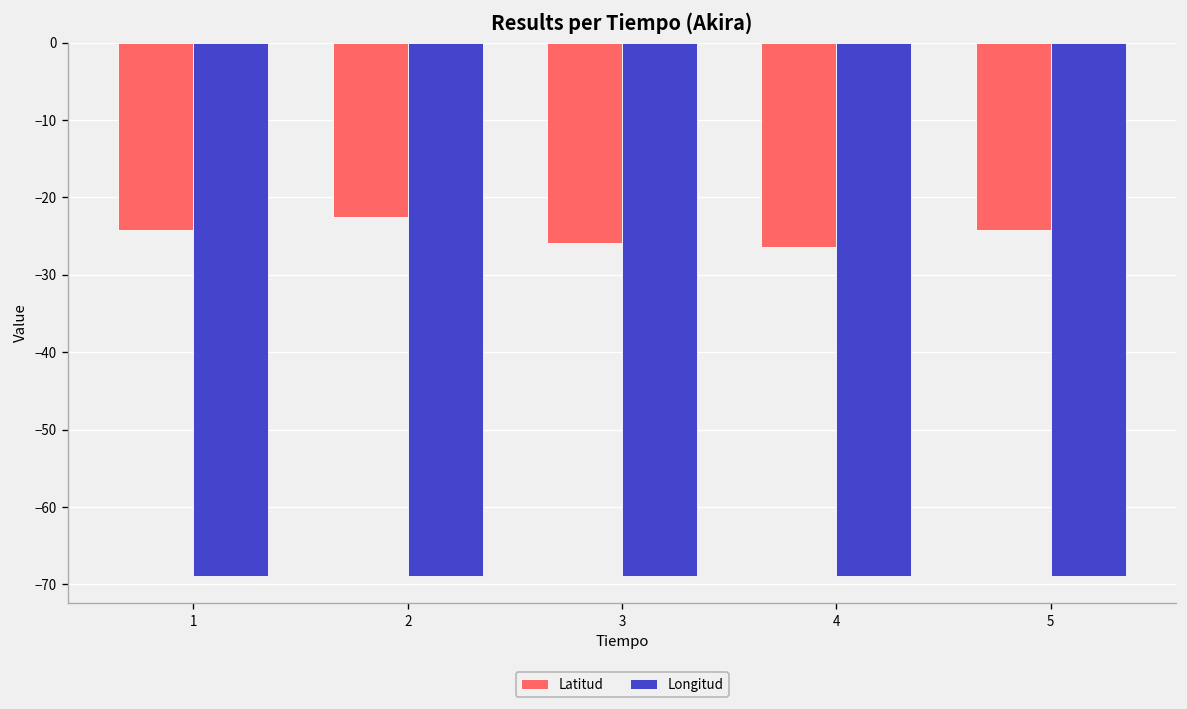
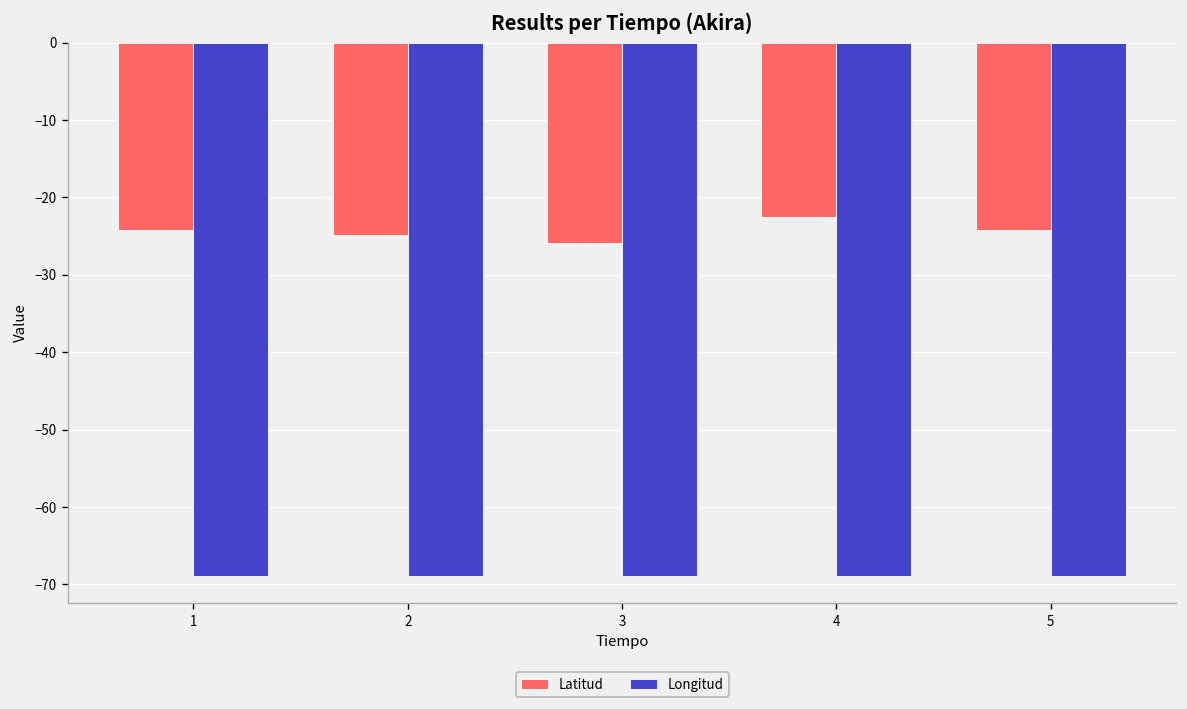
Latitud, 2: -22 -> -25
Latitud, 4: -26 -> -22
